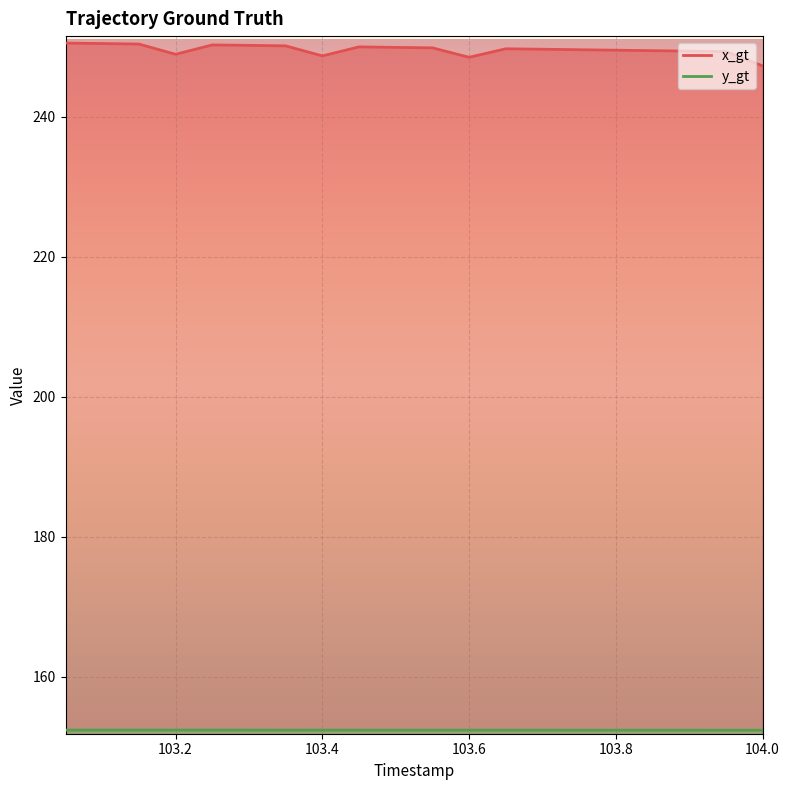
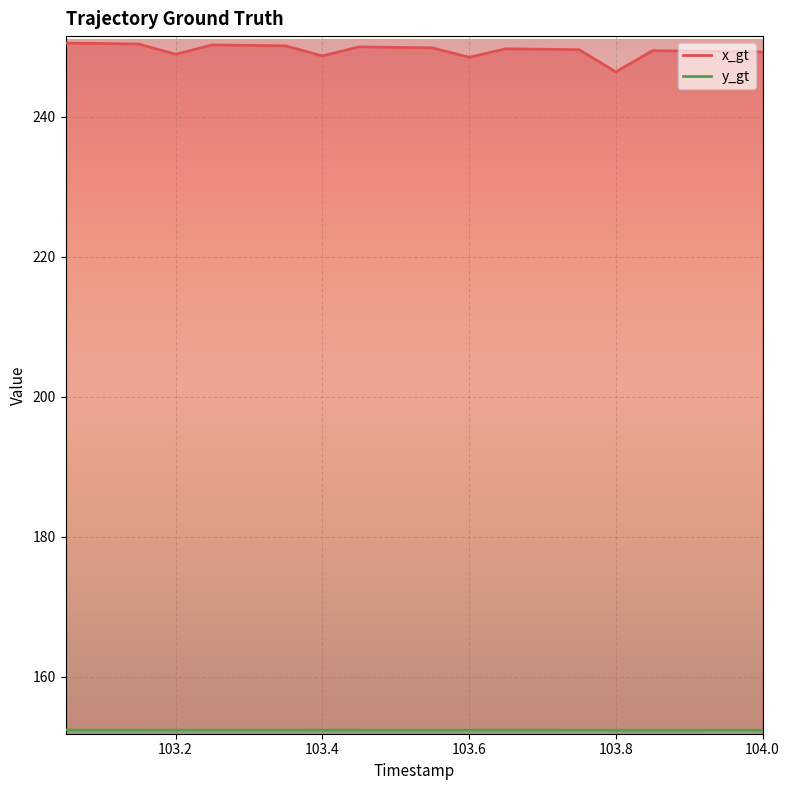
x_gt, 103.8: 249 -> 246
x_gt, 104.0: 247 -> 249
